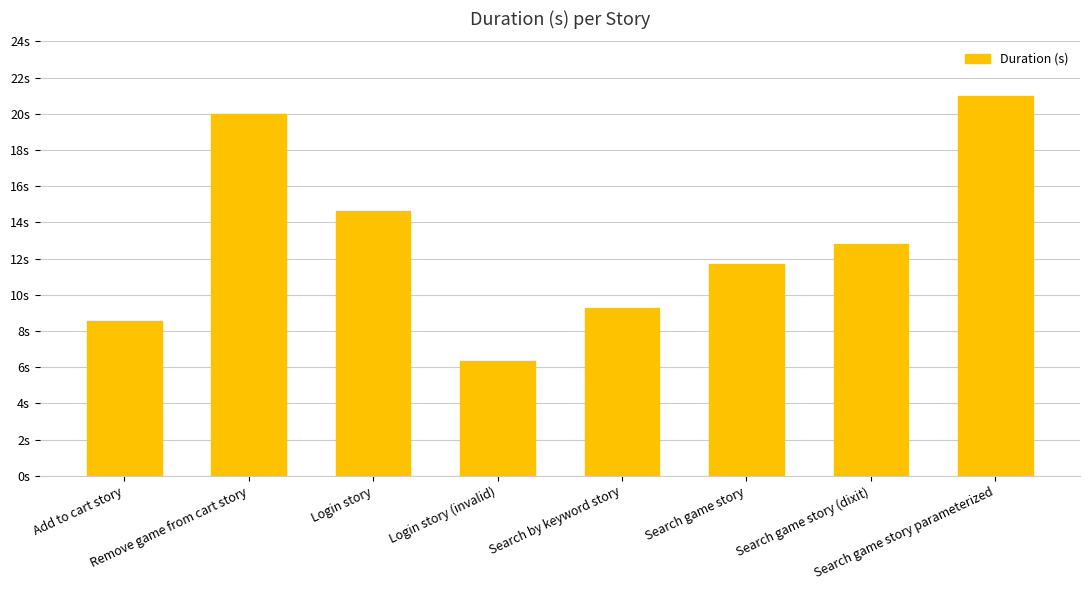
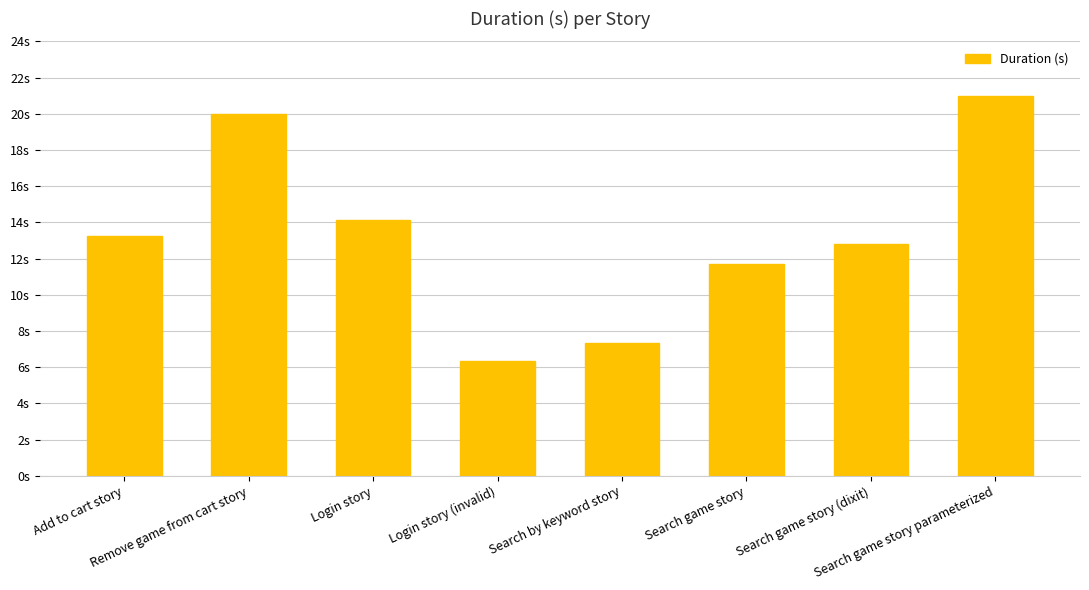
Add to cart story: 8.5s -> 13.2s
Login story: 14.6s -> 14.1s
Search by keyword story: 9.3s -> 7.3s
